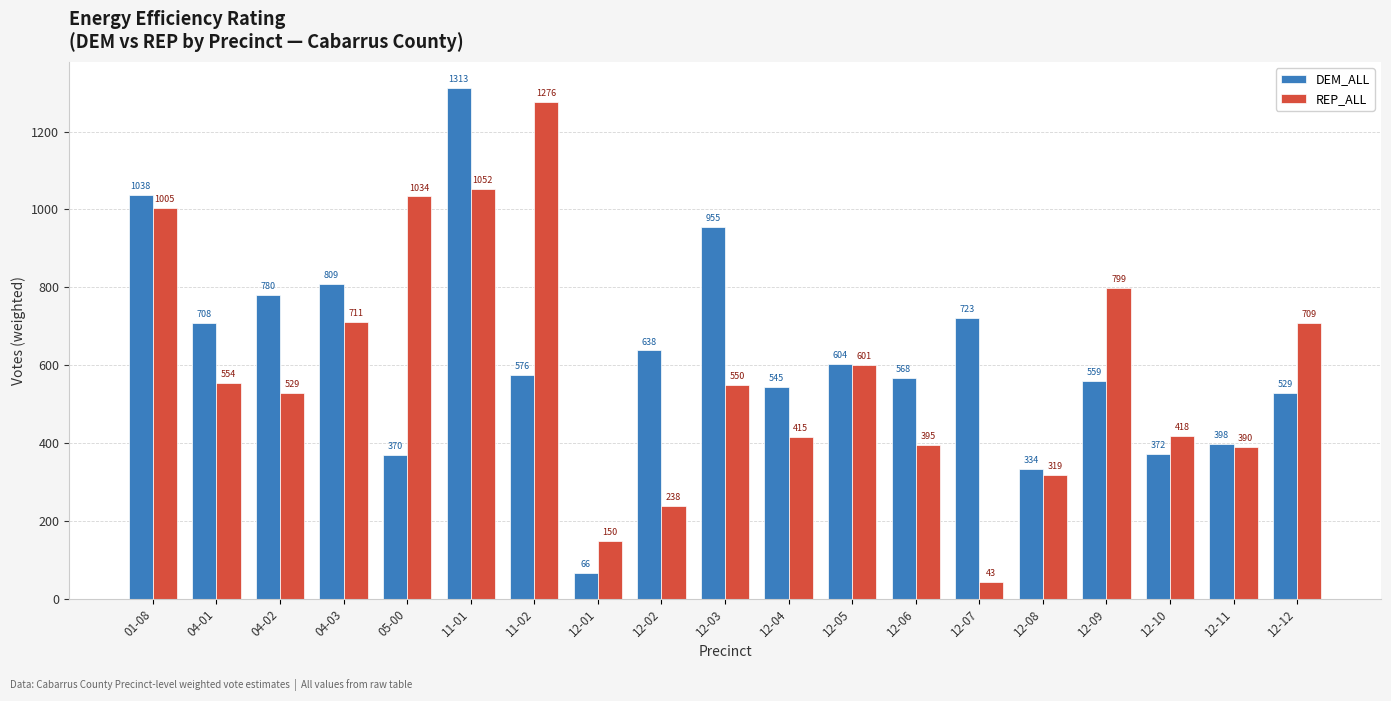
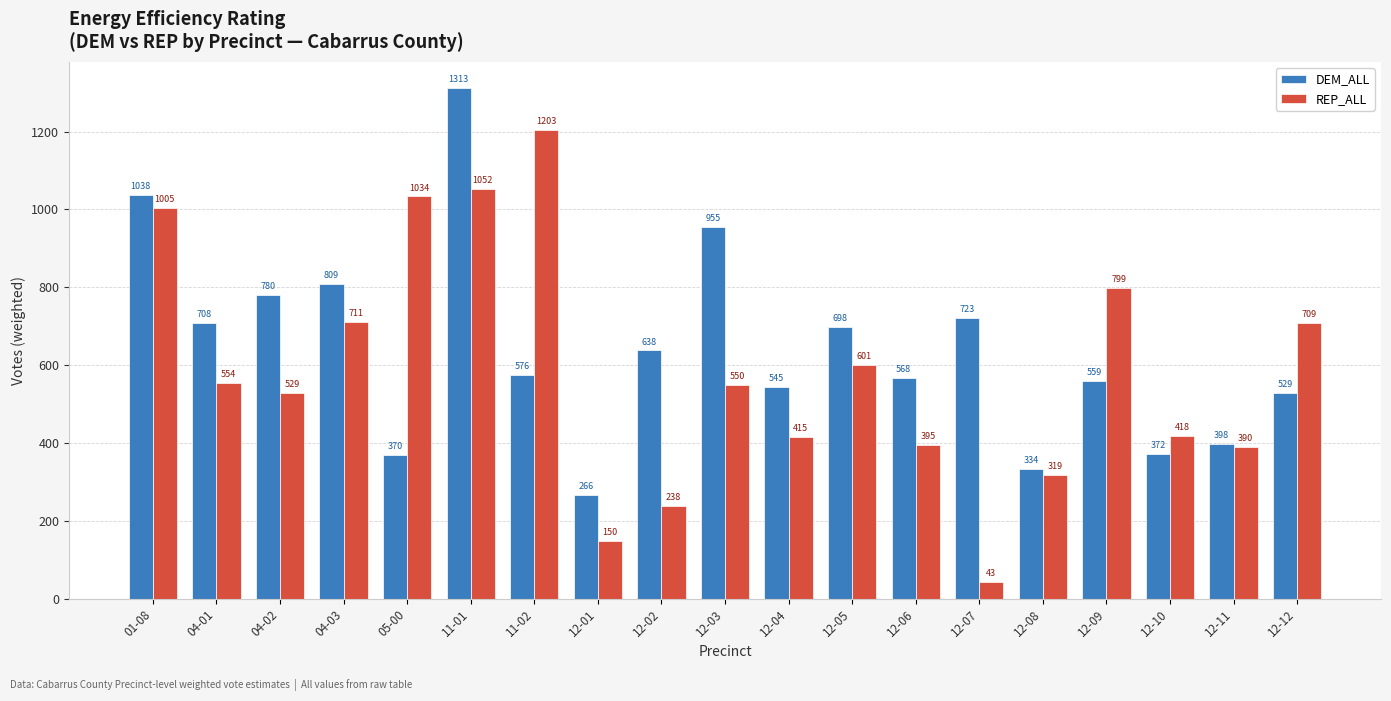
REP_ALL, 11-02: 1276 -> 1203
DEM_ALL, 12-01: 66 -> 266
DEM_ALL, 12-05: 604 -> 698
